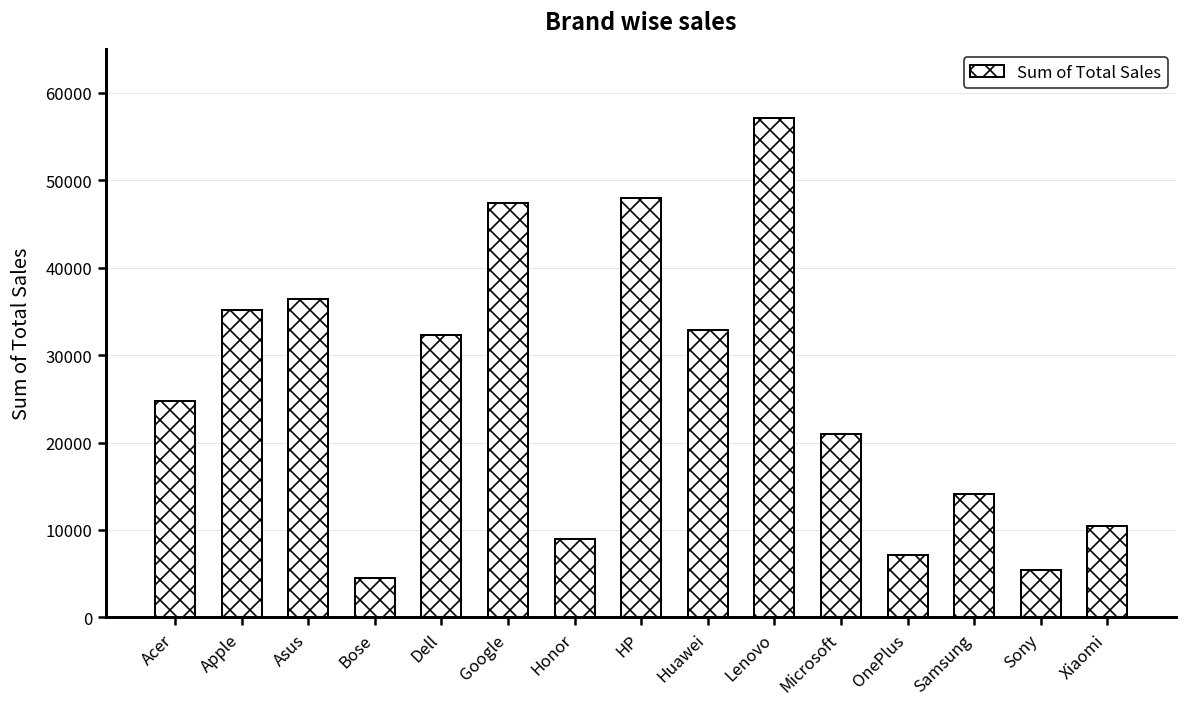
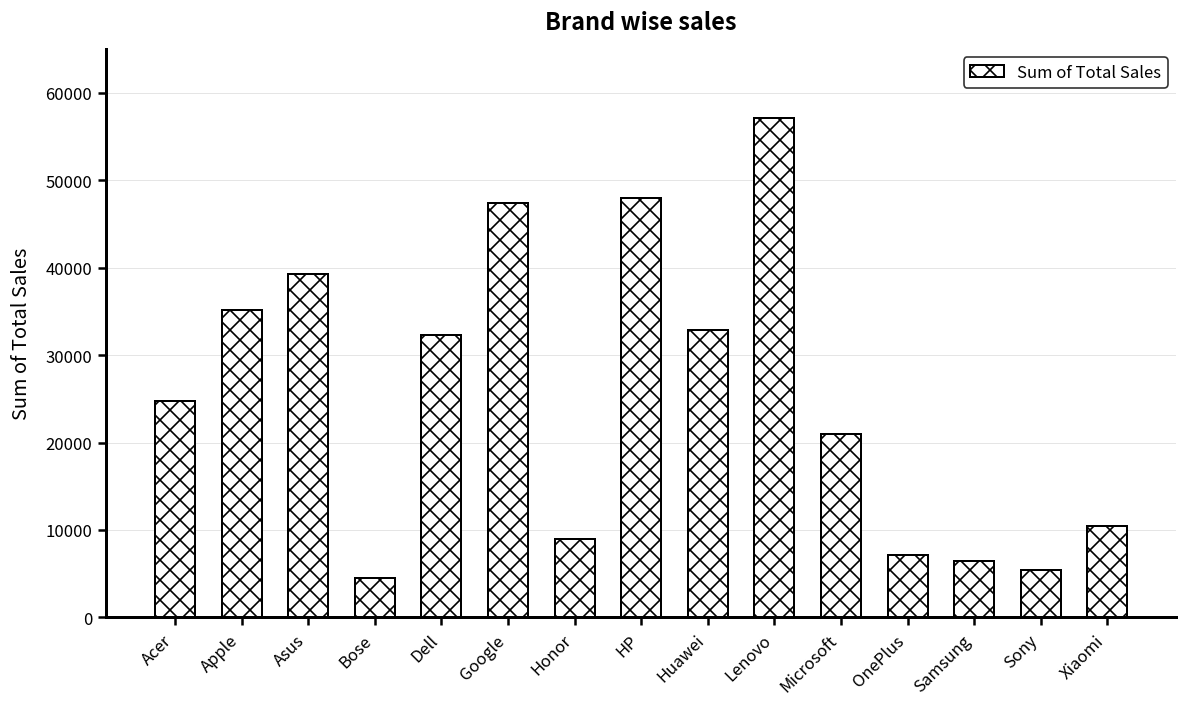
Asus: 36000 -> 39000
Samsung: 14000 -> 6000
